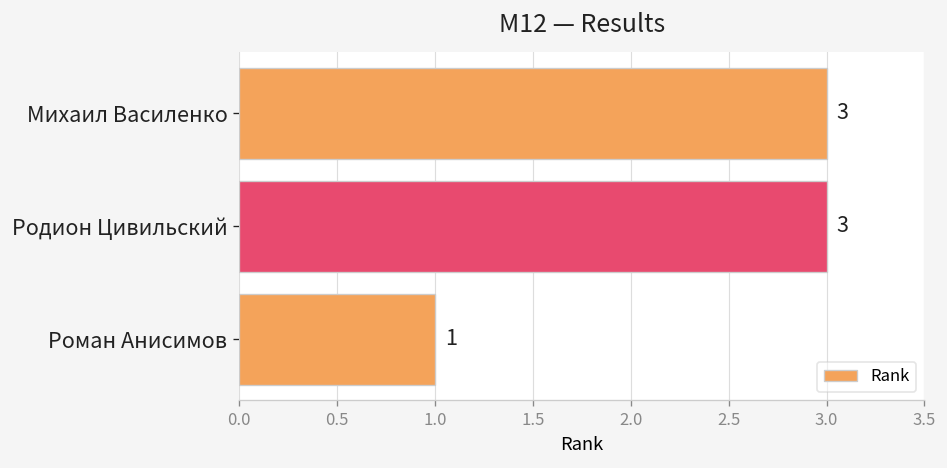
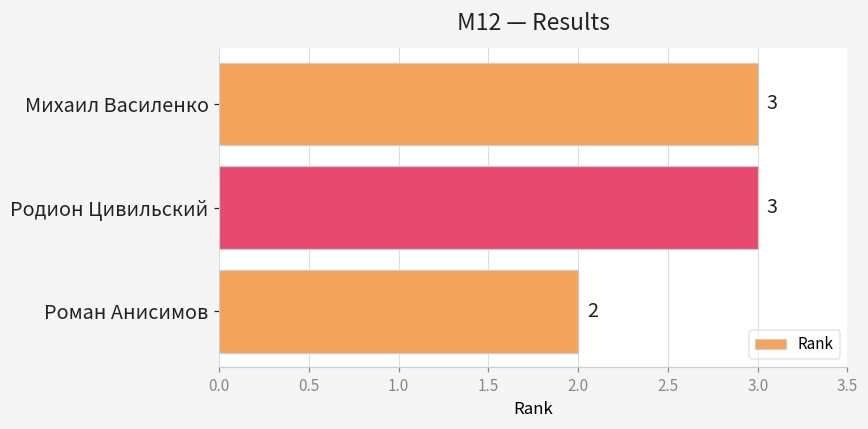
Роман Анисимов: 1 -> 2
